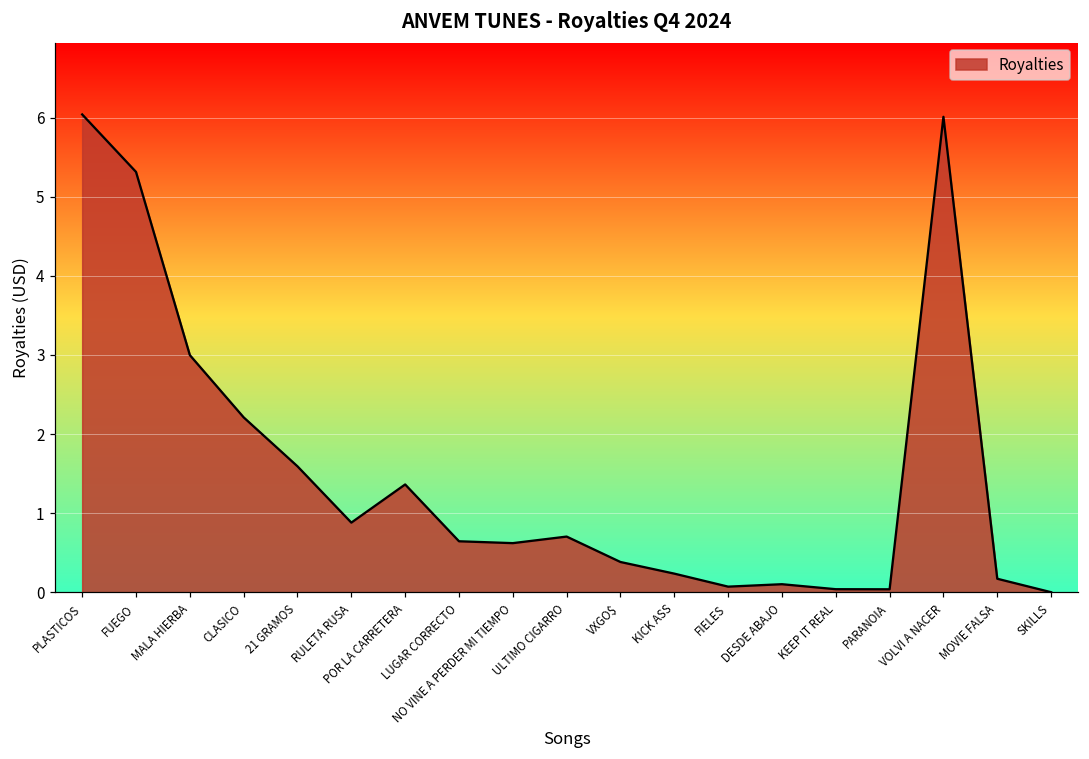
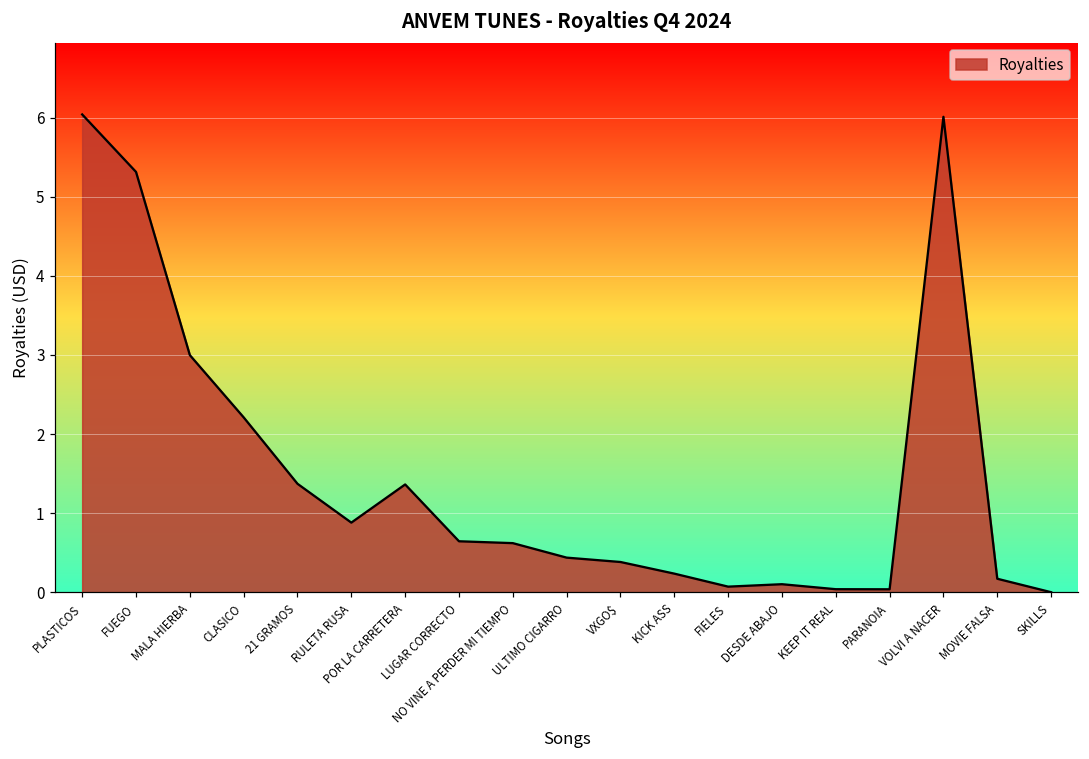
21 GRAMOS: 1.6 -> 1.4
ULTIMO CIGARRO: 0.7 -> 0.4
